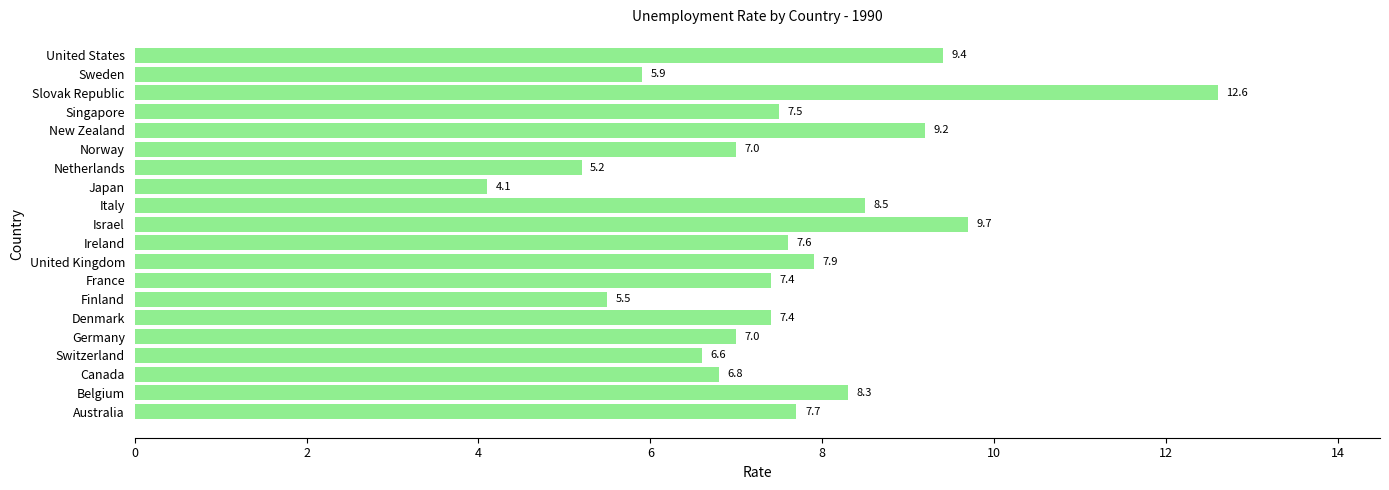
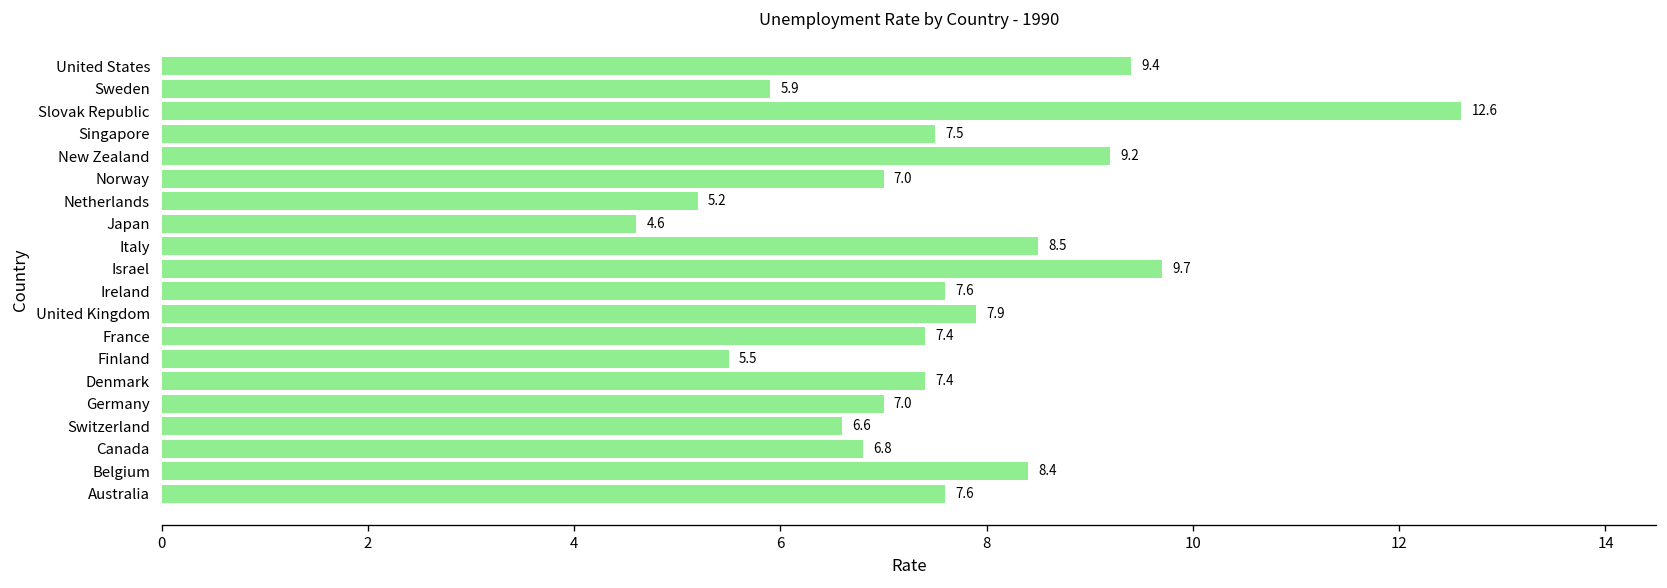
Japan: 4.1 -> 4.6
Belgium: 8.3 -> 8.4
Australia: 7.7 -> 7.6
